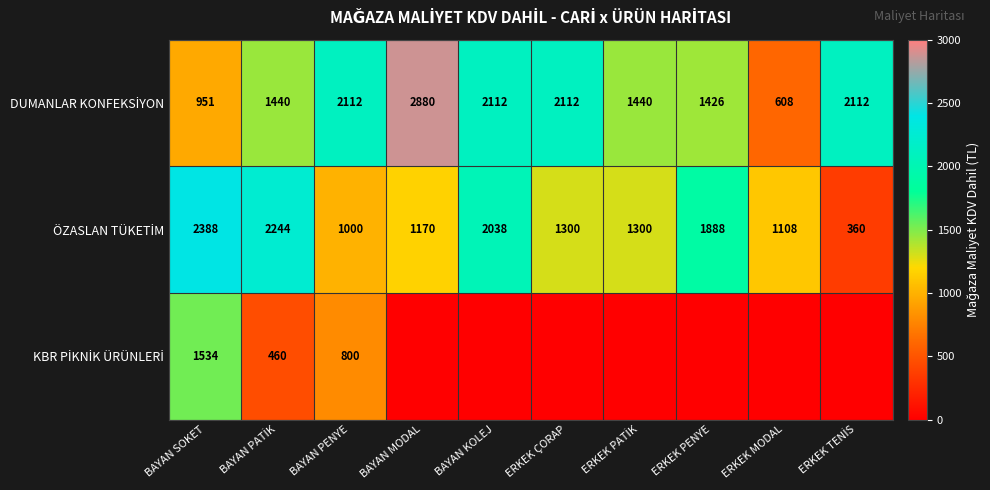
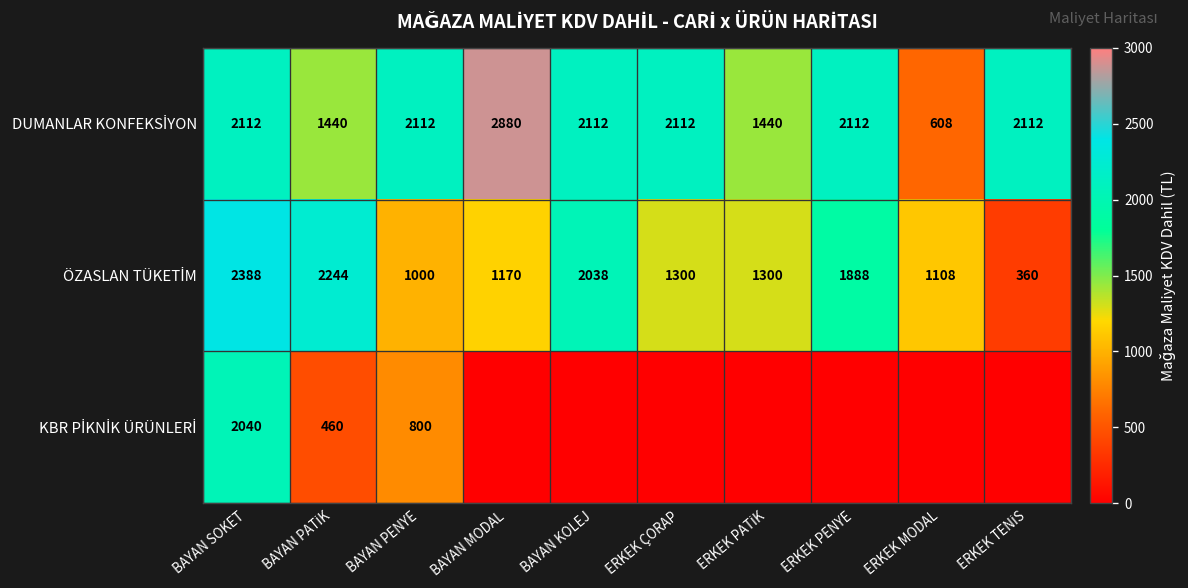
DUMANLAR KONFEKSİYON, BAYAN SOKET: 951 -> 2112
DUMANLAR KONFEKSİYON, ERKEK PENYE: 1426 -> 2112
KBR PİKNİK ÜRÜNLERİ, BAYAN SOKET: 1534 -> 2040
